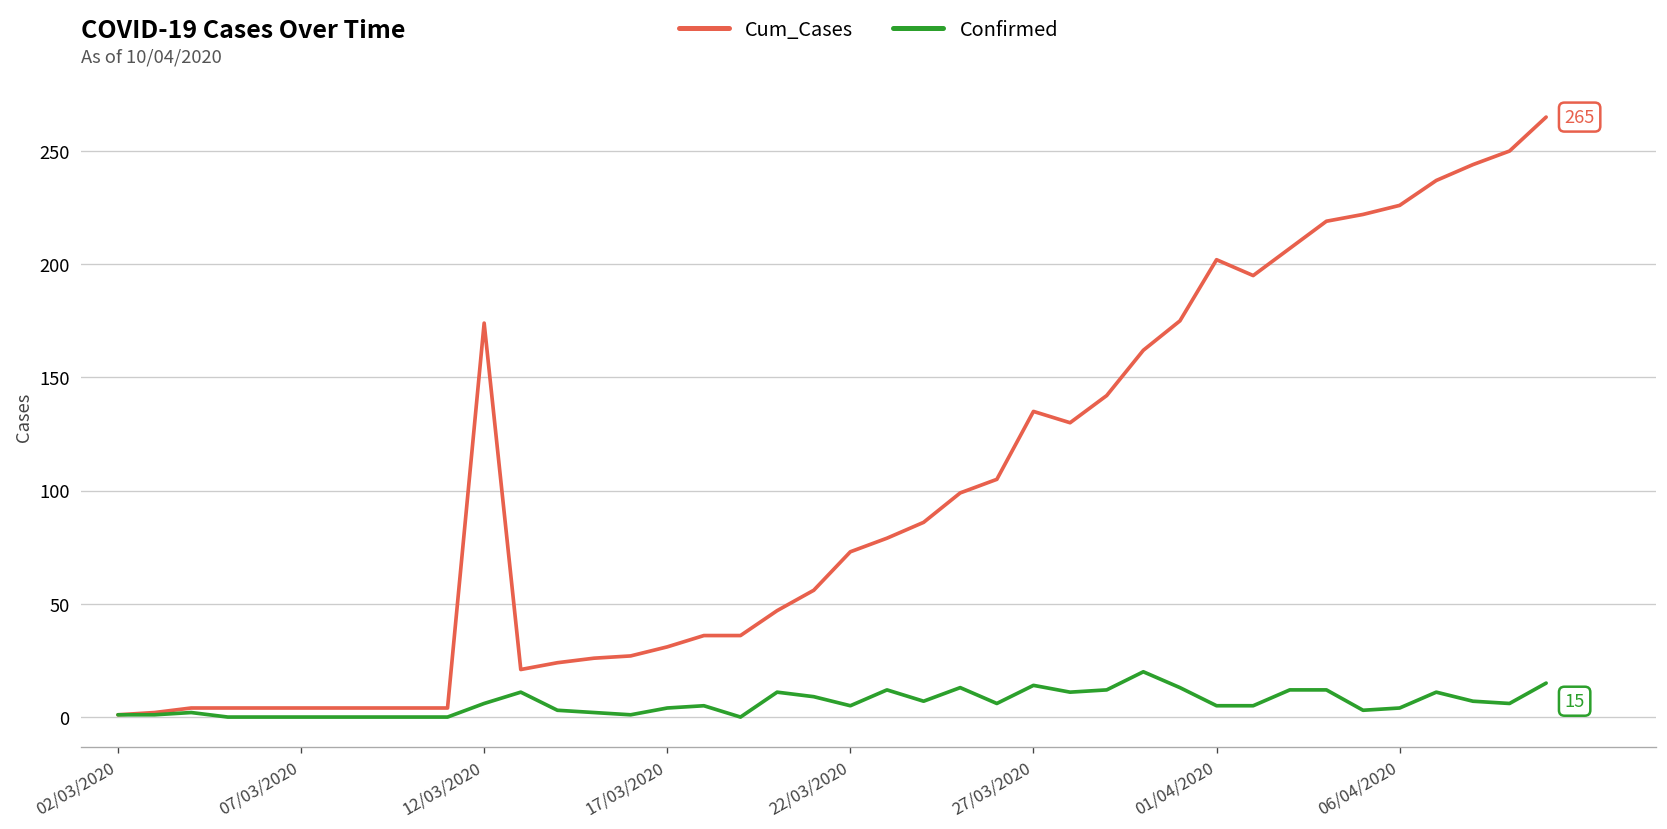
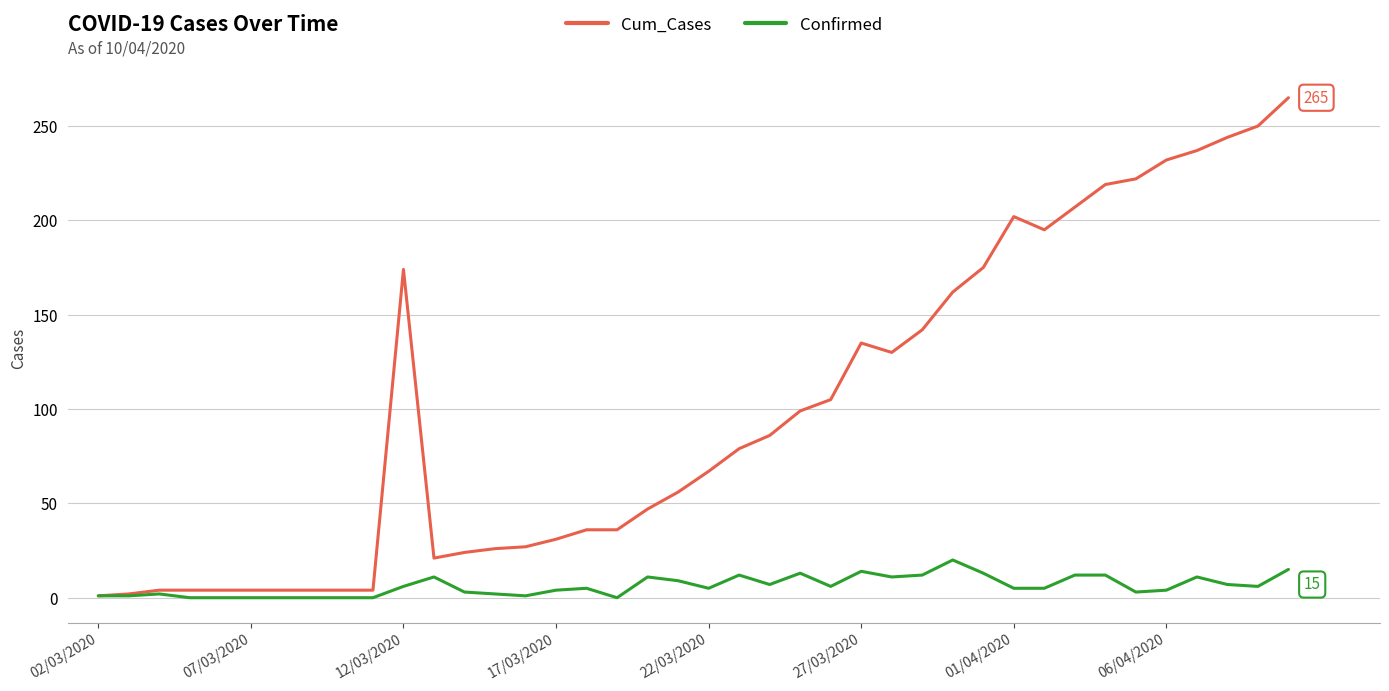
Cum_Cases, 22/03/2020: 73 -> 67
Cum_Cases, 06/04/2020: 226 -> 232
